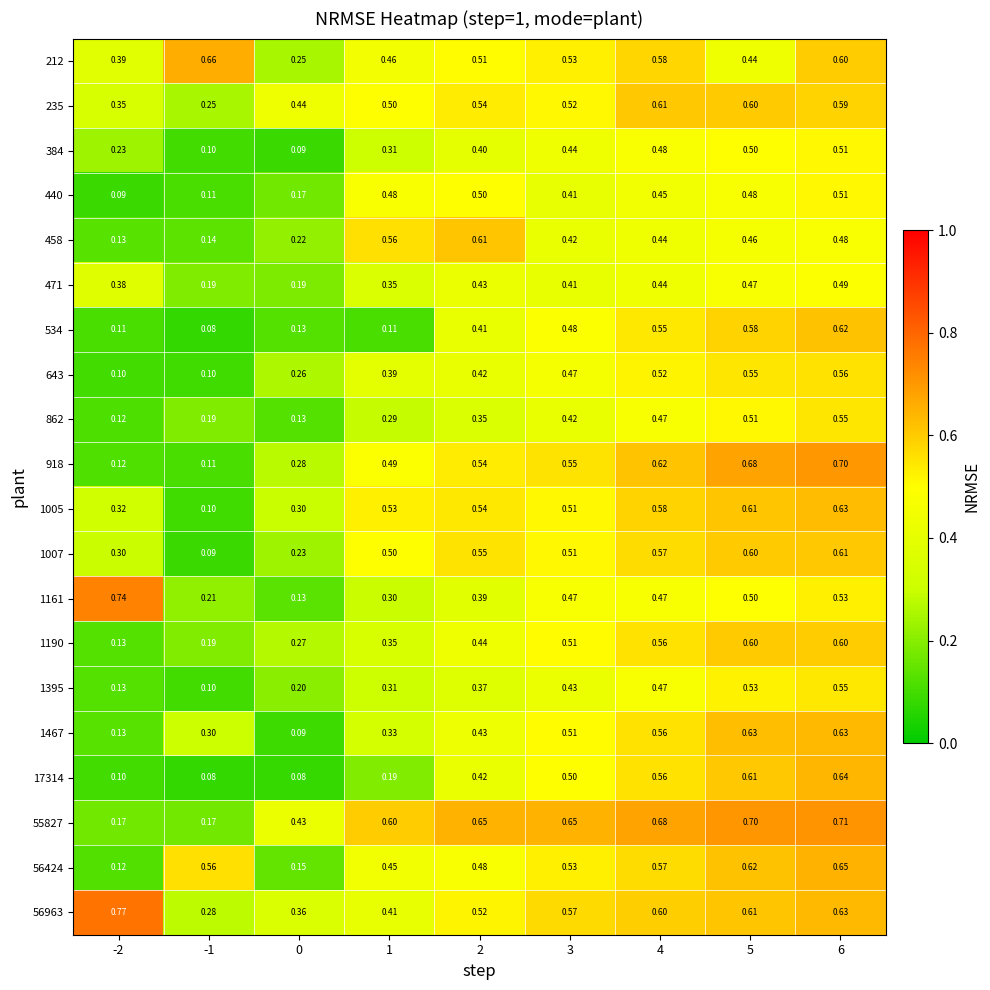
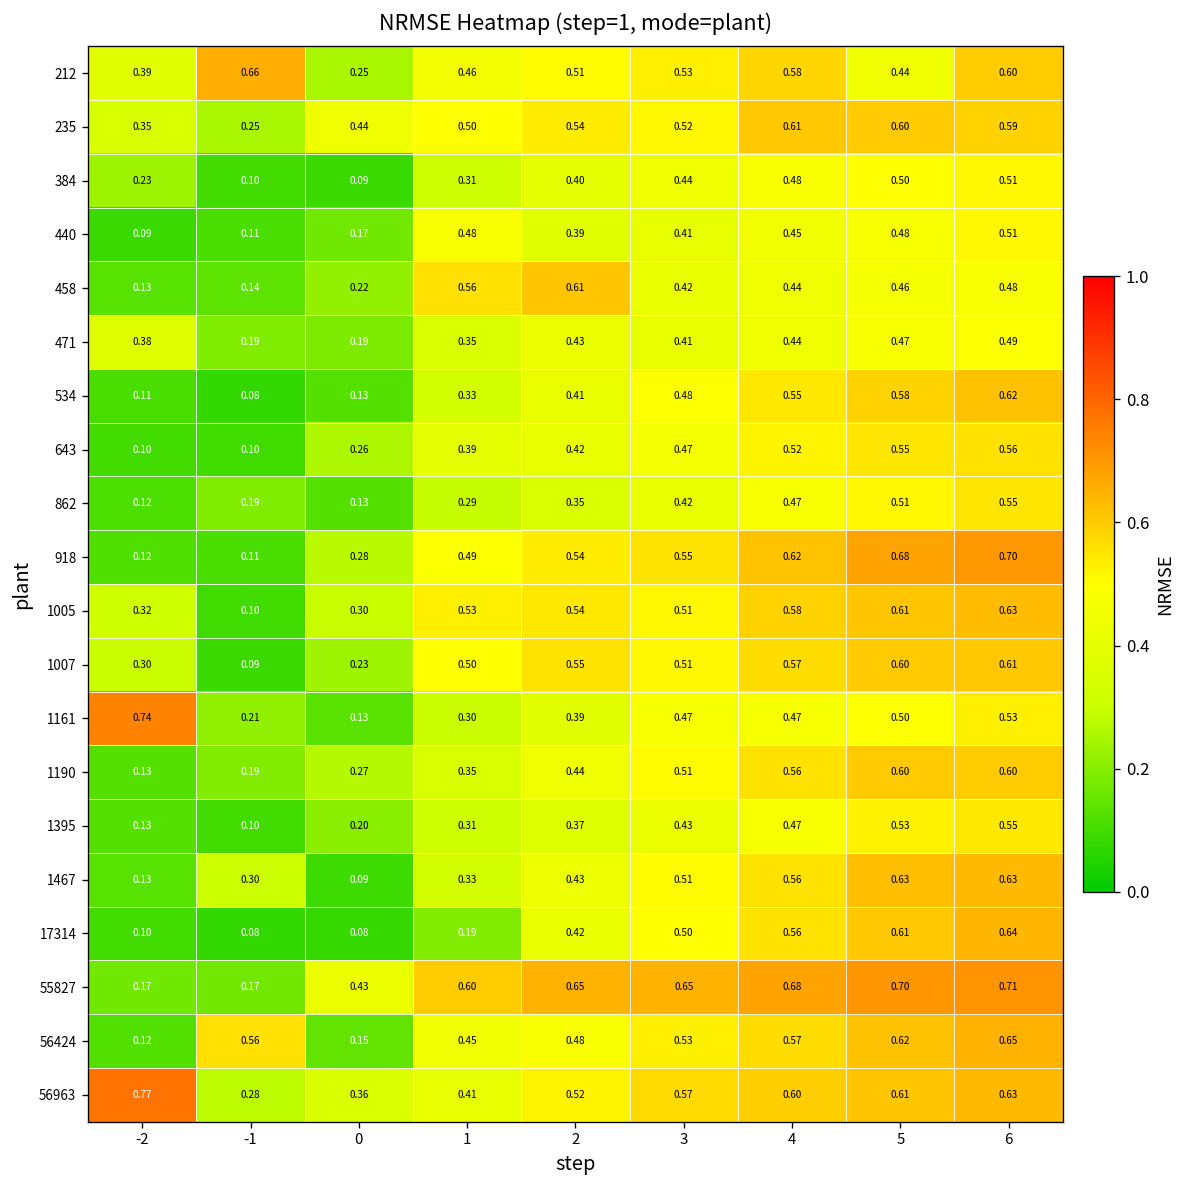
440, 2: 0.50 -> 0.39
534, 1: 0.11 -> 0.33
